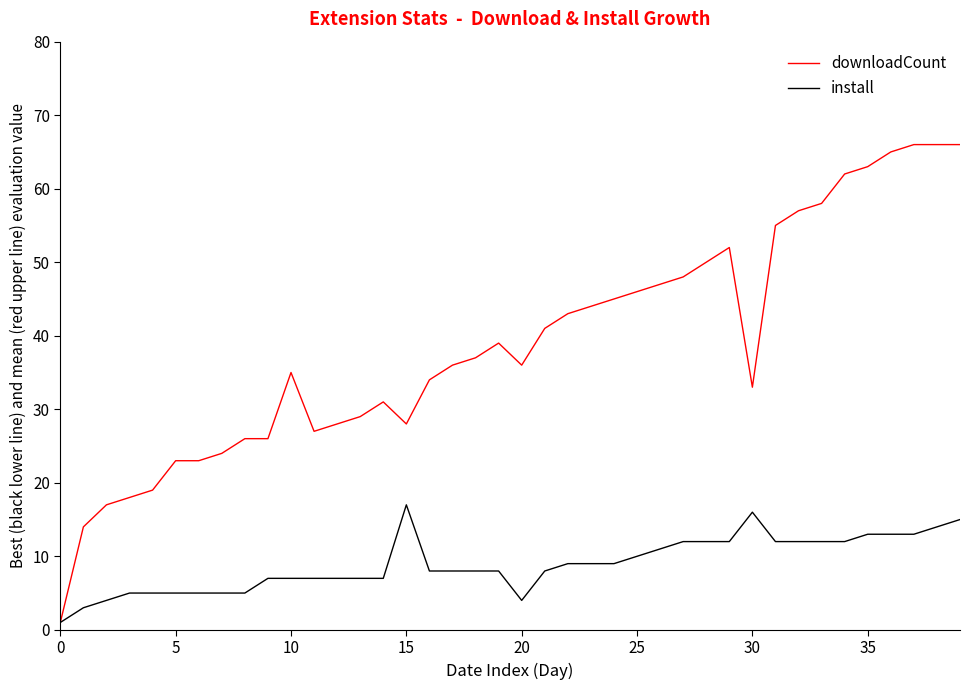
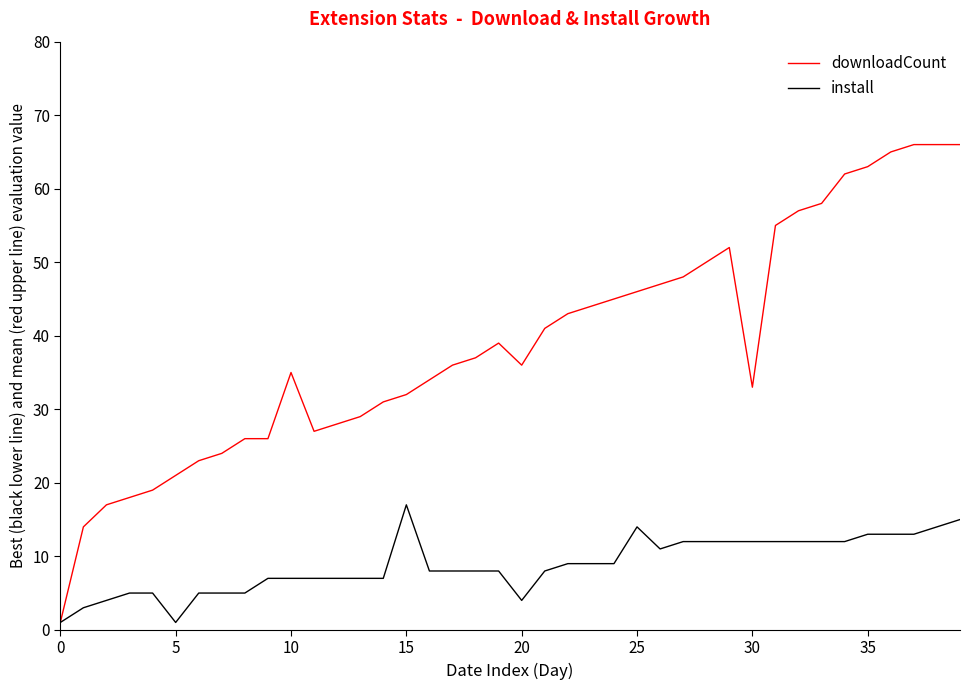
downloadCount, 5: 23 -> 21
install, 5: 5 -> 1
downloadCount, 15: 28 -> 32
install, 25: 10 -> 14
install, 30: 16 -> 12
